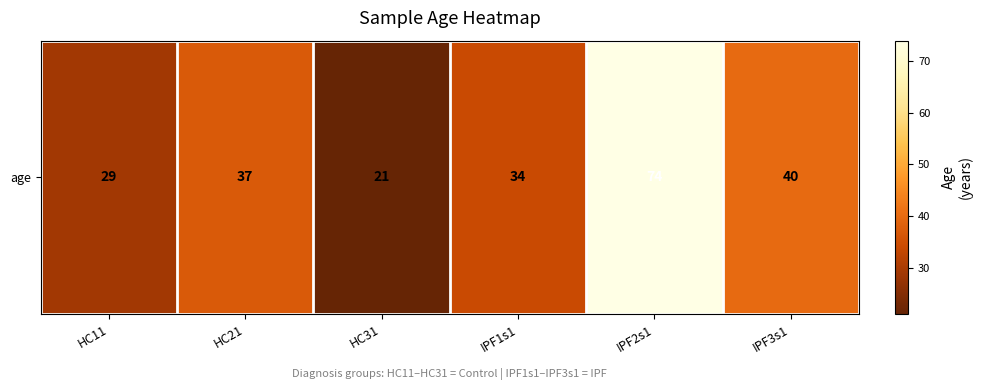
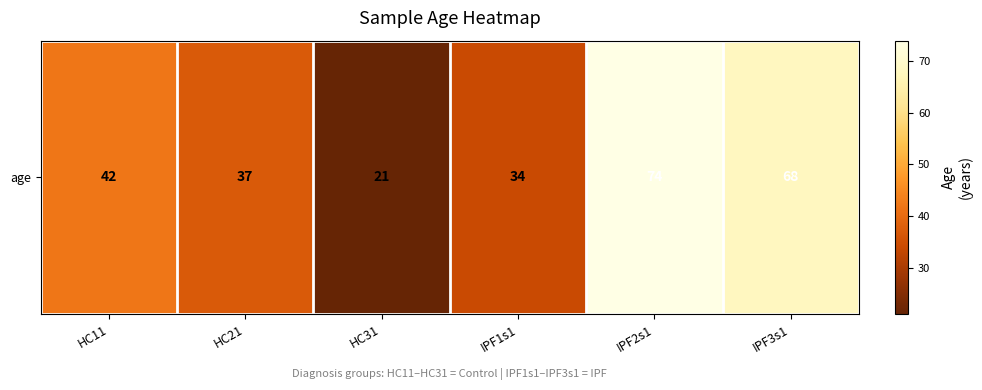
age, HC11: 29 -> 42
age, IPF3s1: 40 -> 68
